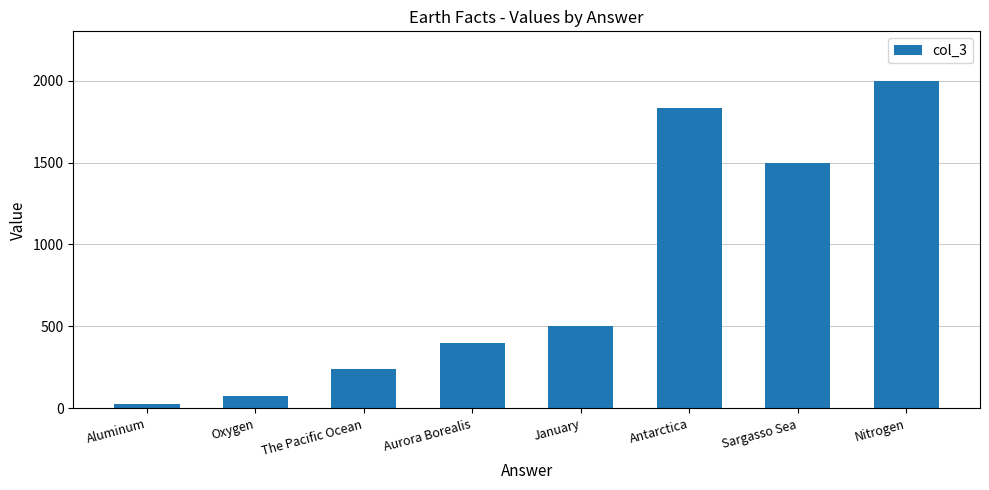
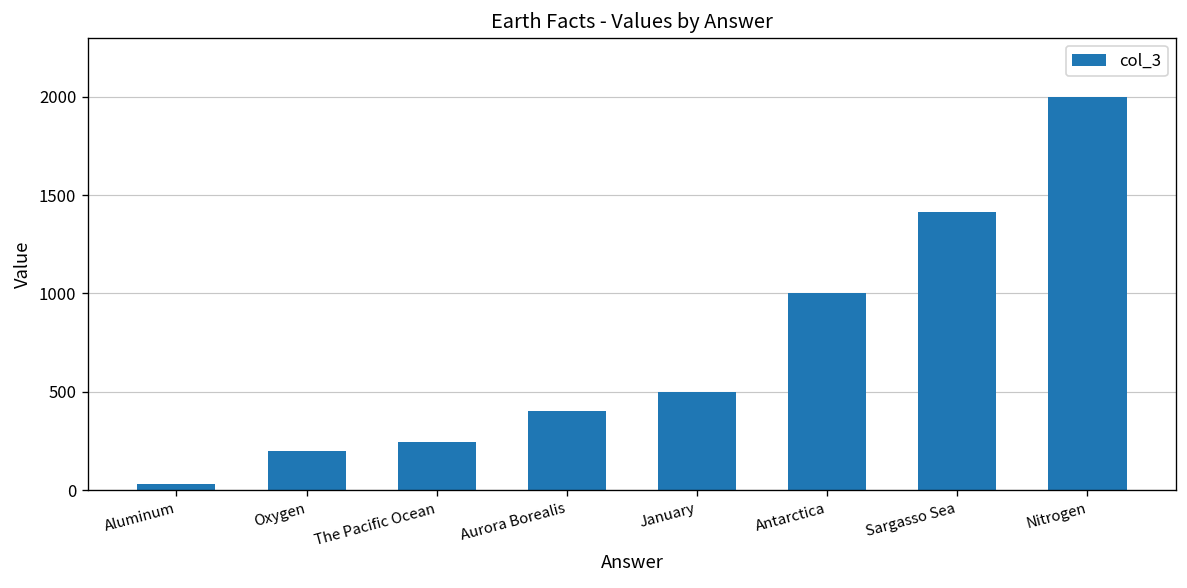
Oxygen: 80 -> 200
Antarctica: 1840 -> 1000
Sargasso Sea: 1500 -> 1410
